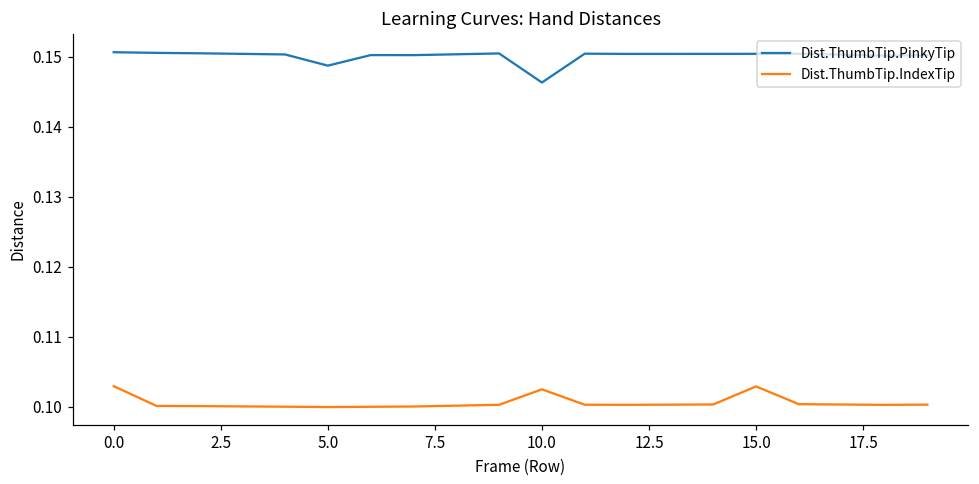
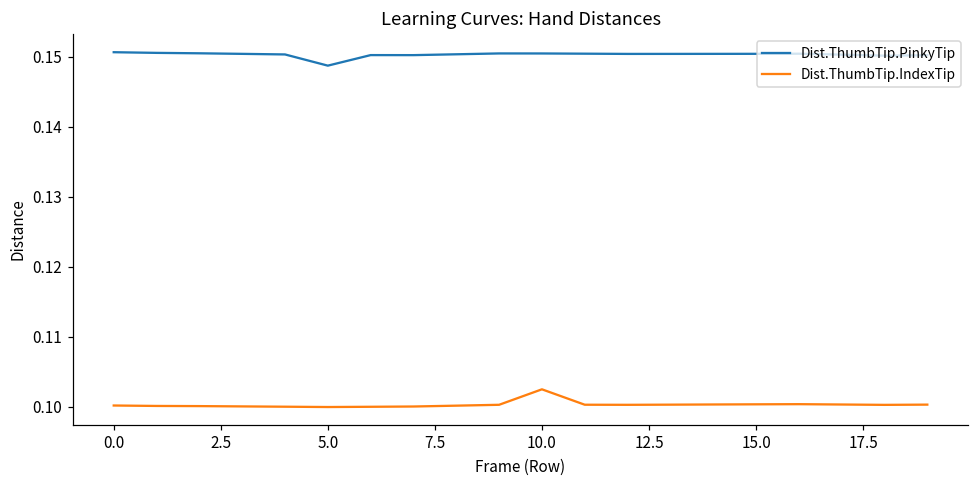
Dist.ThumbTip.IndexTip, 0.0: 0.103 -> 0.100
Dist.ThumbTip.PinkyTip, 10.0: 0.146 -> 0.150
Dist.ThumbTip.IndexTip, 15.0: 0.103 -> 0.100
